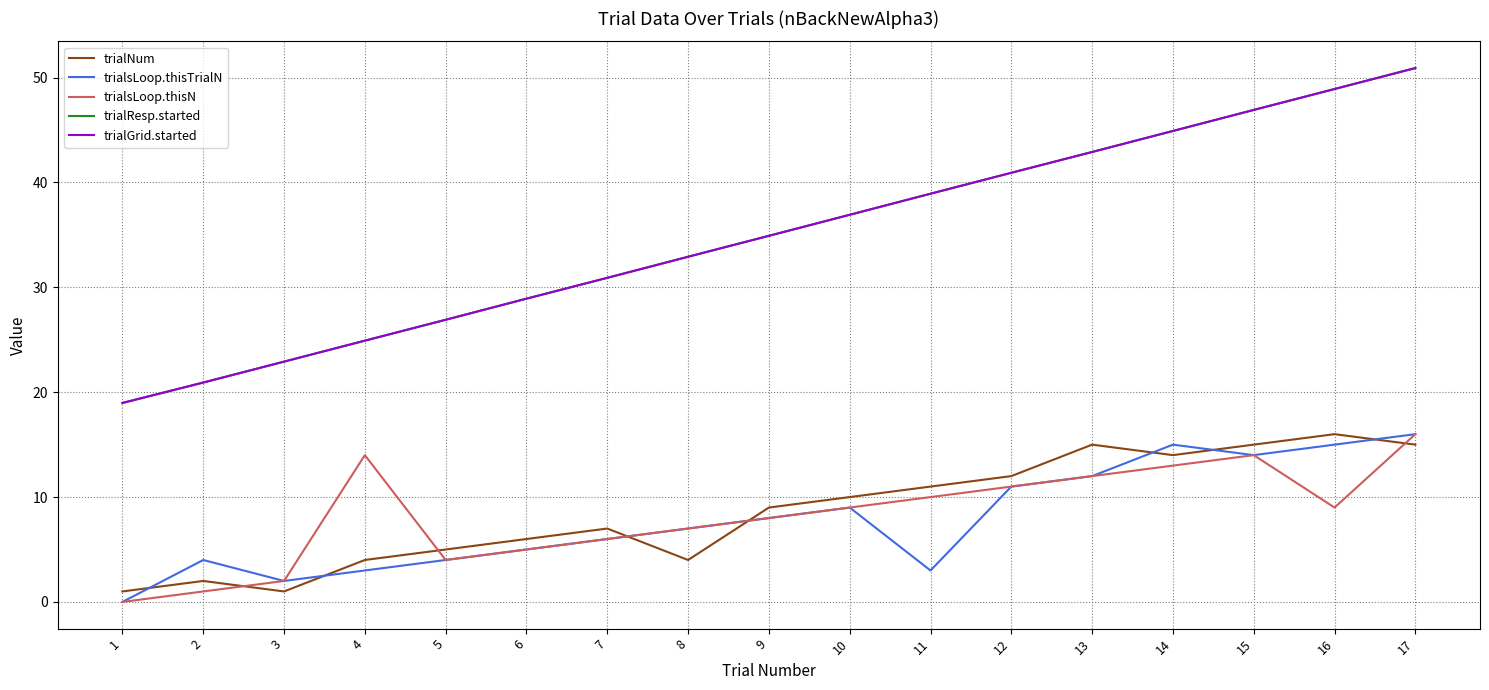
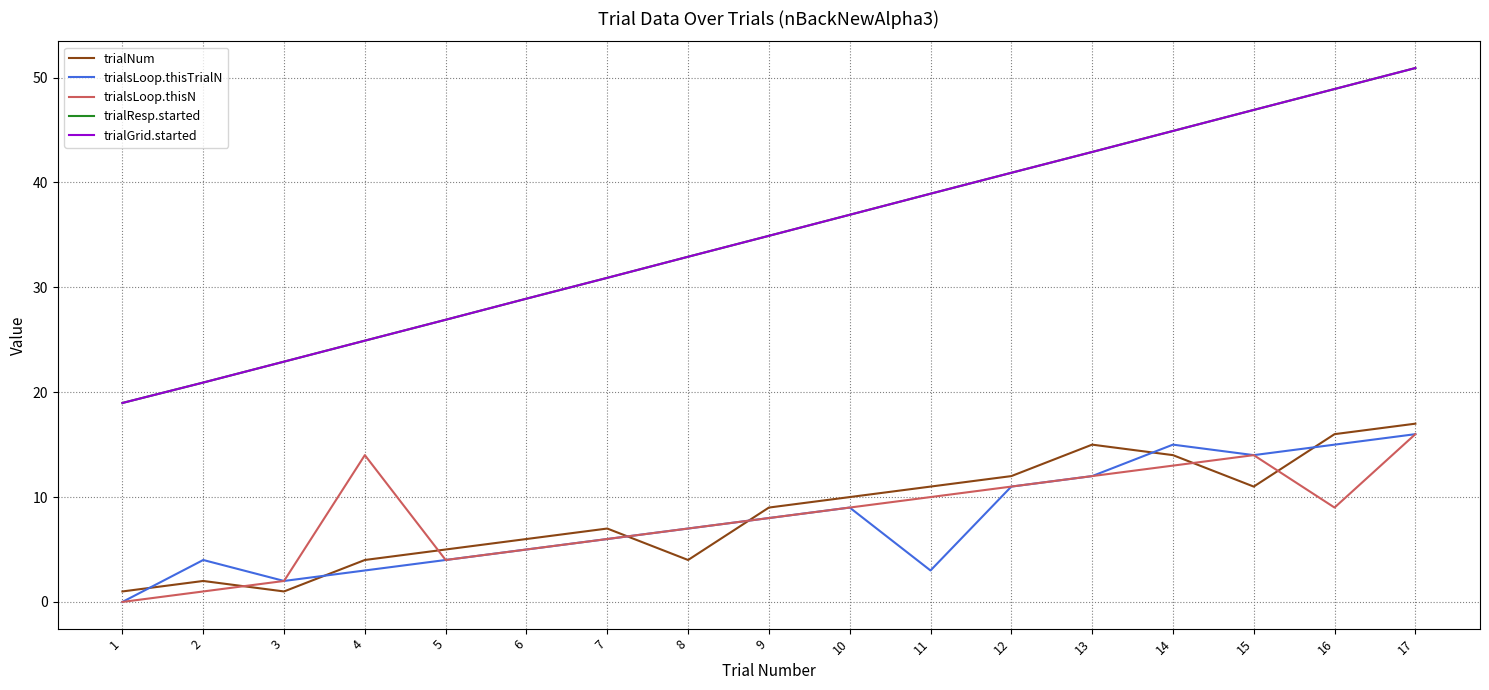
trialNum, 15: 15 -> 11
trialNum, 17: 15 -> 17
